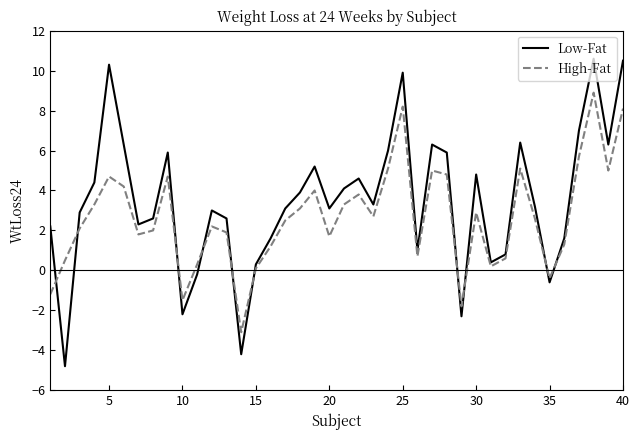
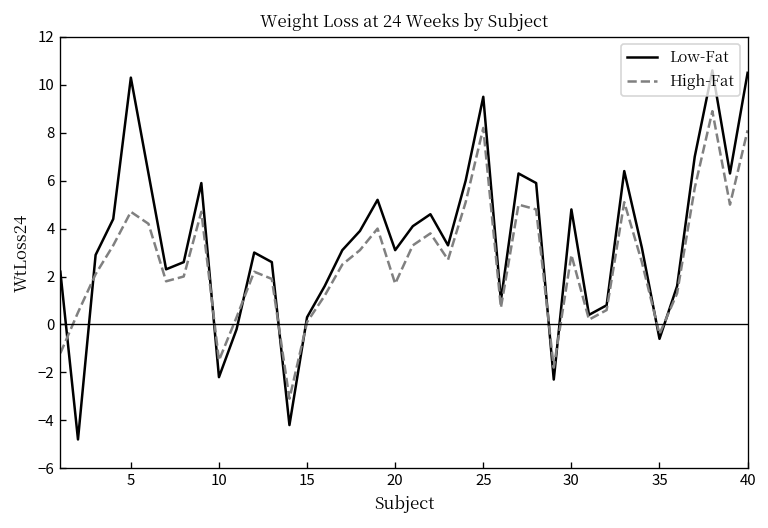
Low-Fat, 25: 9.9 -> 9.5
